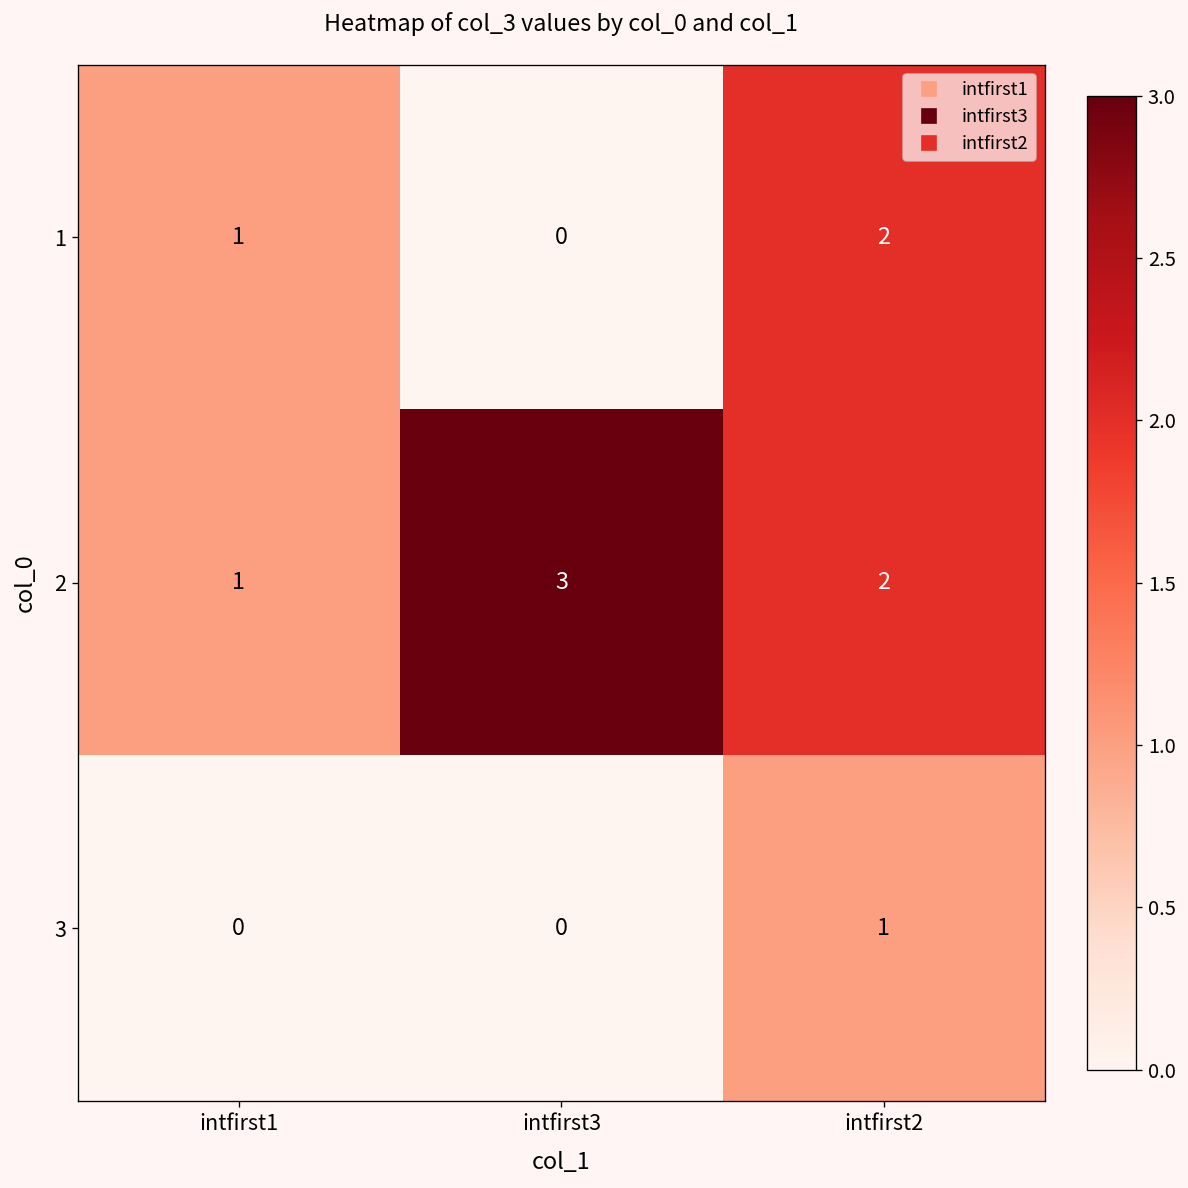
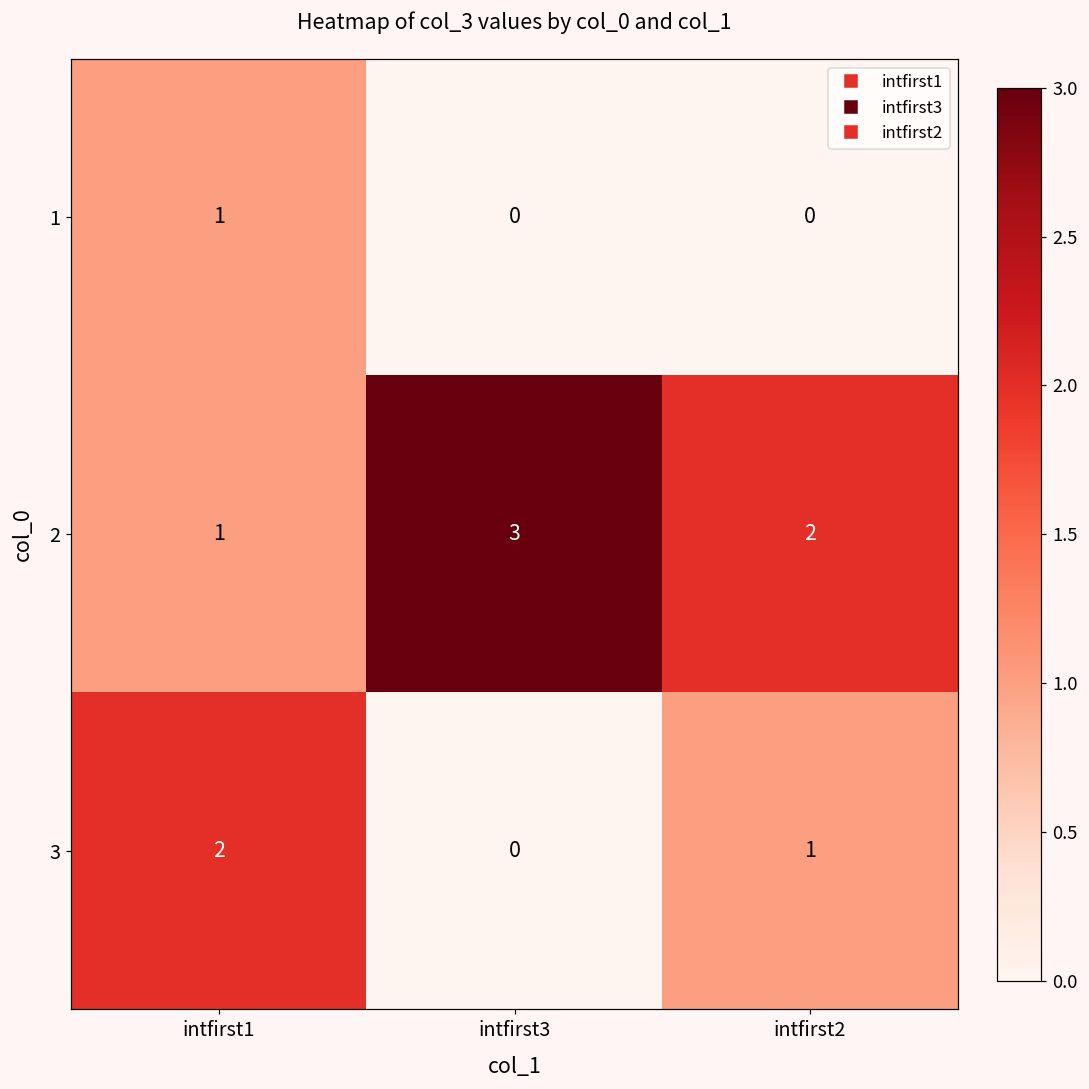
1, intfirst2: 2 -> 0
3, intfirst1: 0 -> 2
